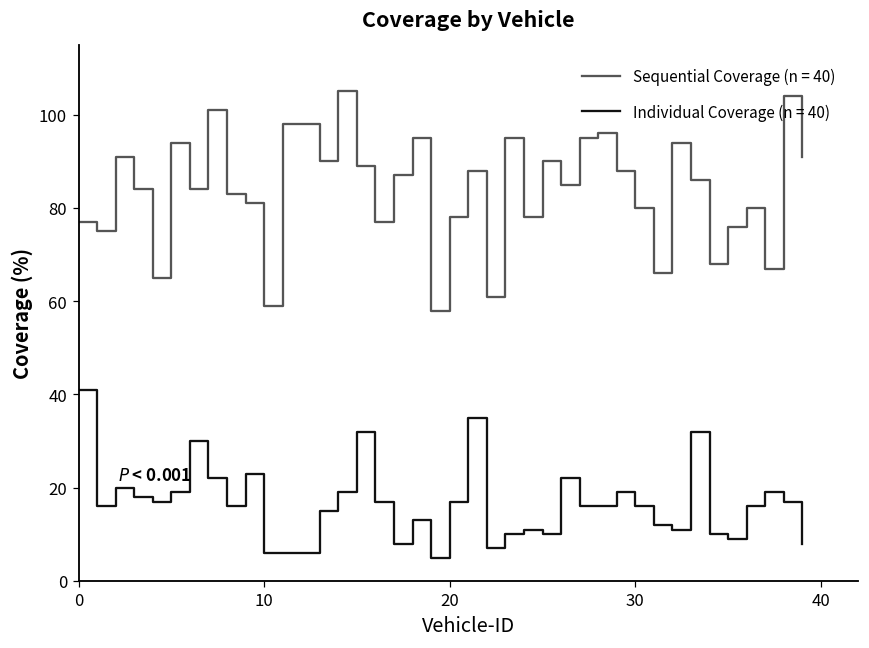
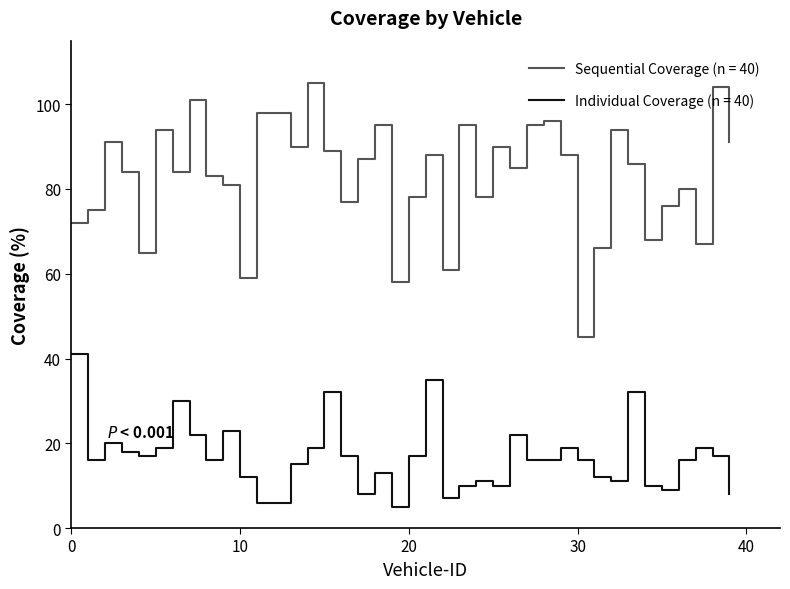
Sequential Coverage (n = 40), 0: 77 -> 72
Individual Coverage (n = 40), 10: 6 -> 12
Sequential Coverage (n = 40), 30: 80 -> 45
